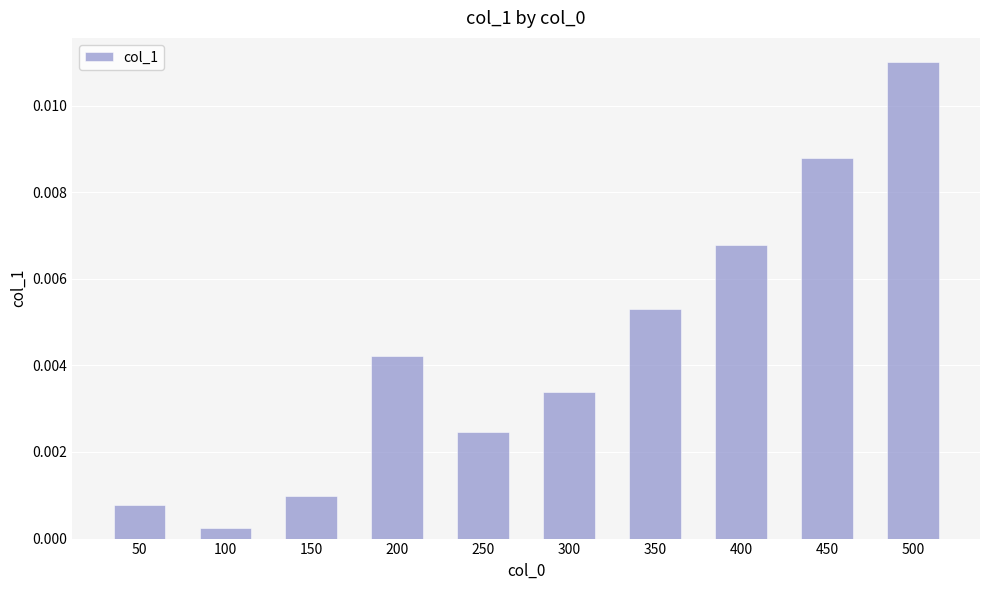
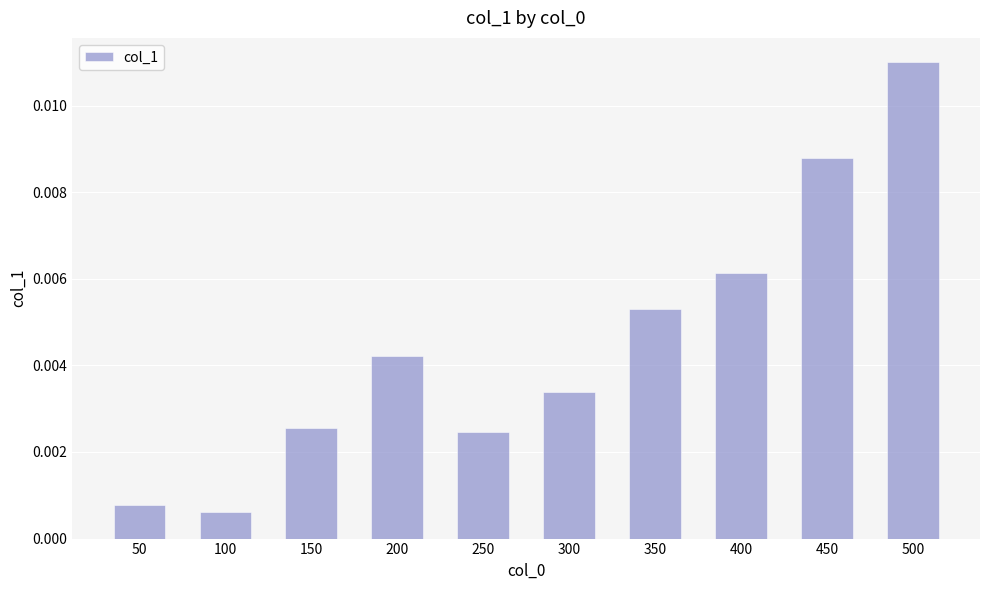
100: 0.0003 -> 0.0006
150: 0.0010 -> 0.0026
400: 0.0068 -> 0.0061
